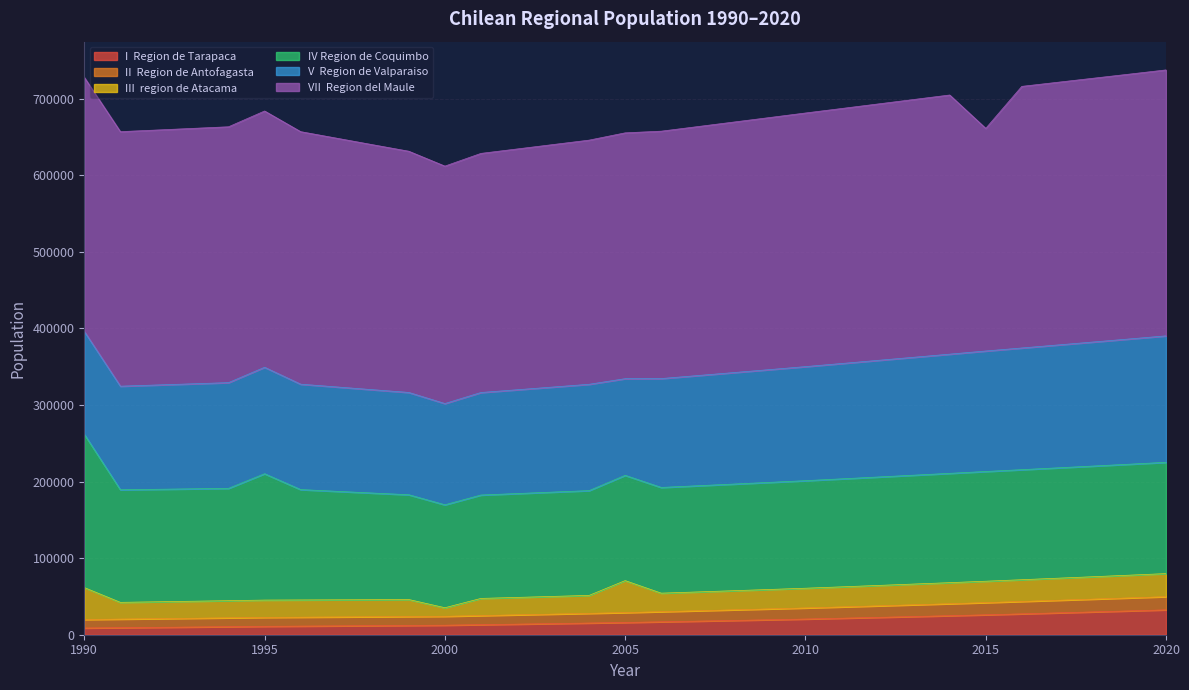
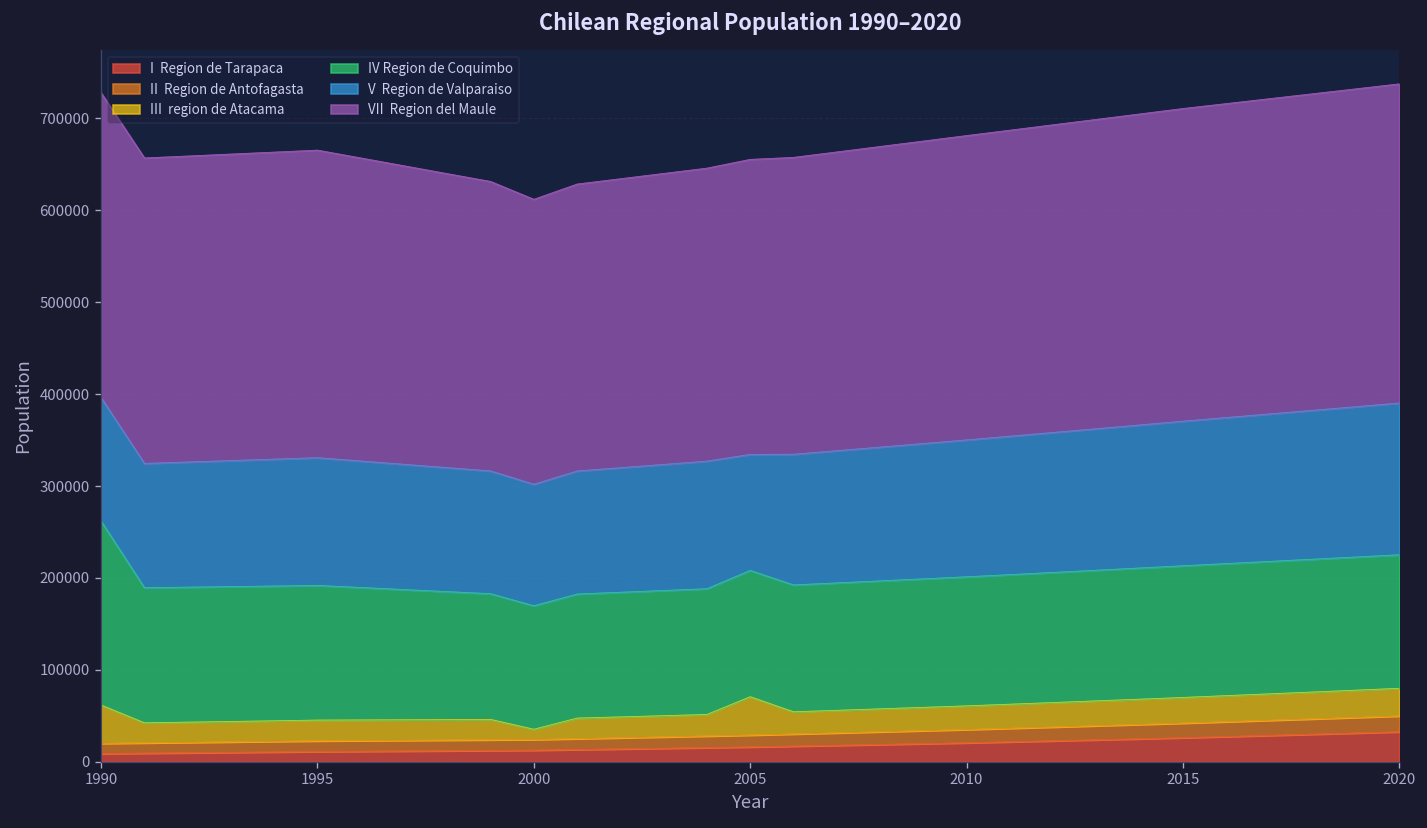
IV Region de Coquimbo, 1995: 170000 -> 150000
VII Region del Maule, 2015: 290000 -> 340000
